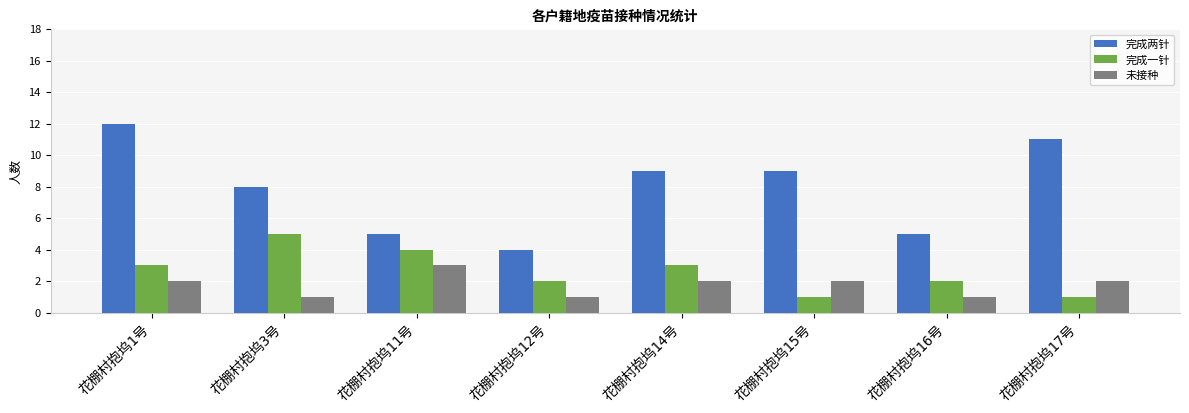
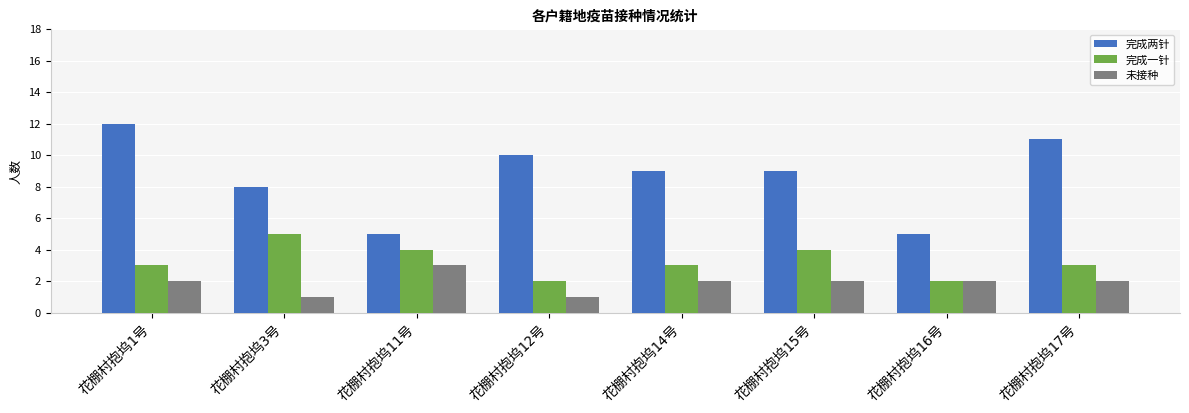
完成两针, 花棚村抱坞12号: 4 -> 10
完成一针, 花棚村抱坞15号: 1 -> 4
未接种, 花棚村抱坞16号: 1 -> 2
完成一针, 花棚村抱坞17号: 1 -> 3
